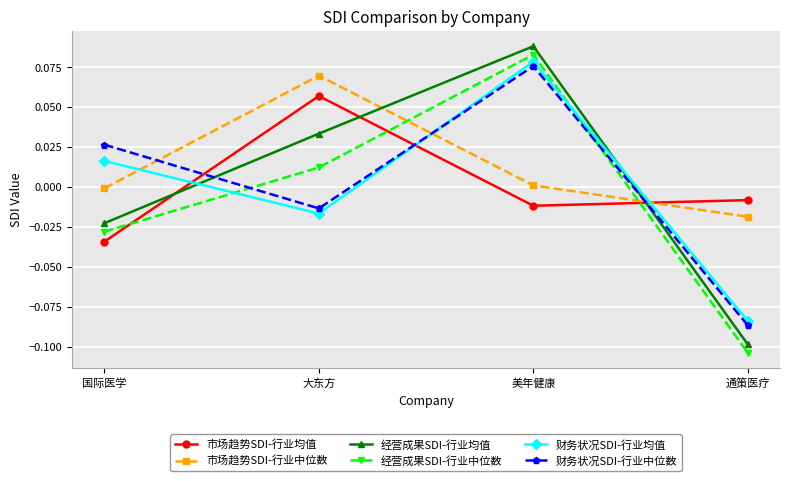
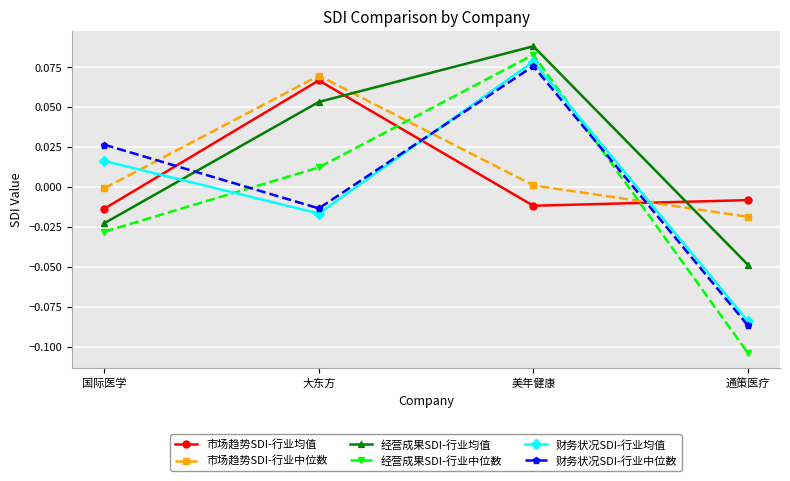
市场趋势SDI-行业均值, 国际医学: -0.034 -> -0.014
市场趋势SDI-行业均值, 大东方: 0.057 -> 0.067
经营成果SDI-行业均值, 大东方: 0.033 -> 0.053
经营成果SDI-行业均值, 通策医疗: -0.099 -> -0.049
